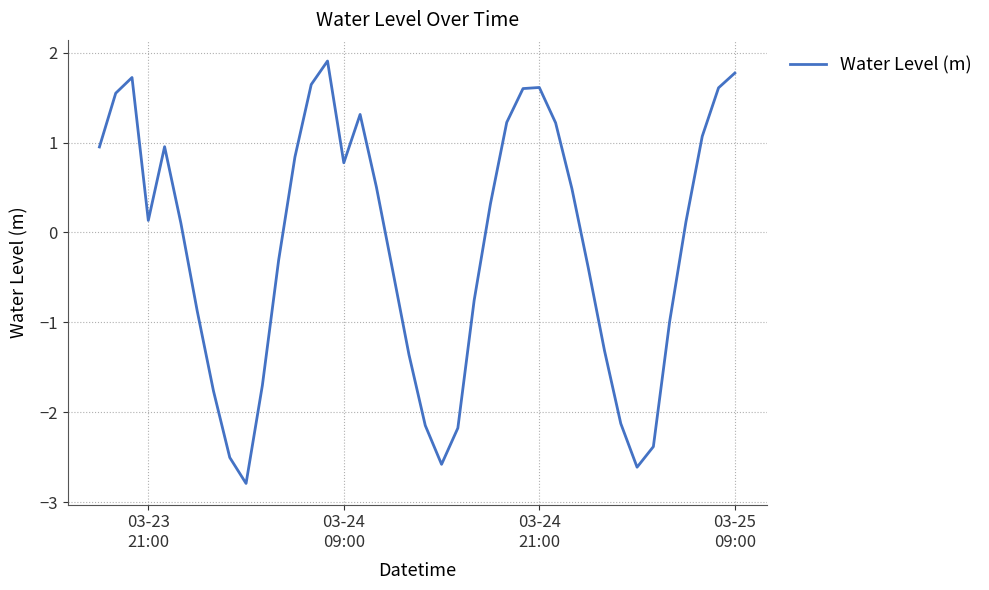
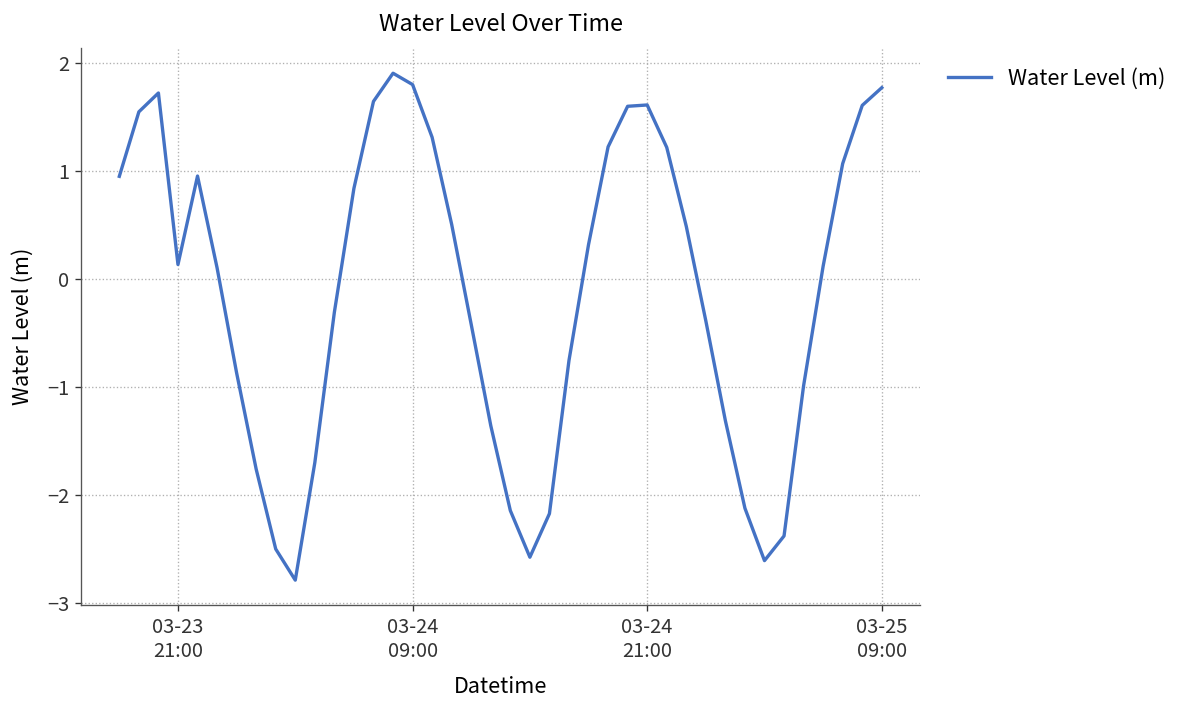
03-24 09:00: 0.8 -> 1.8
